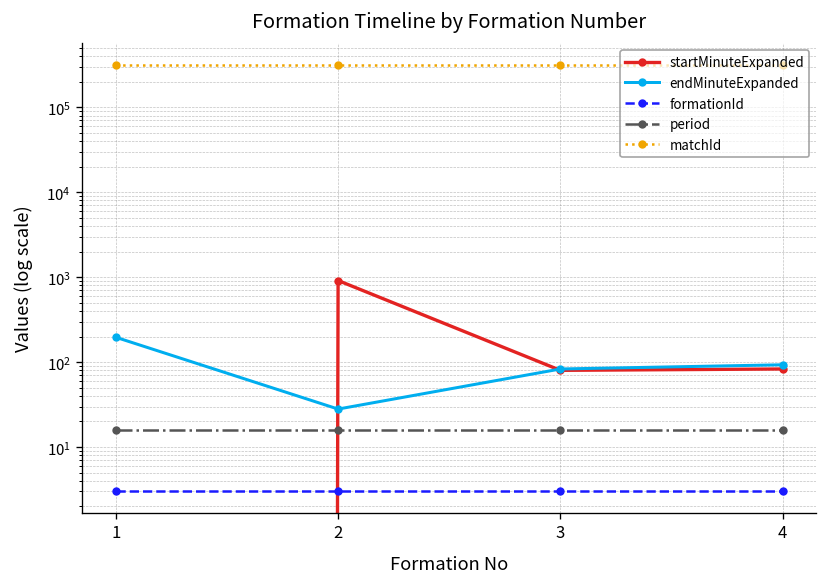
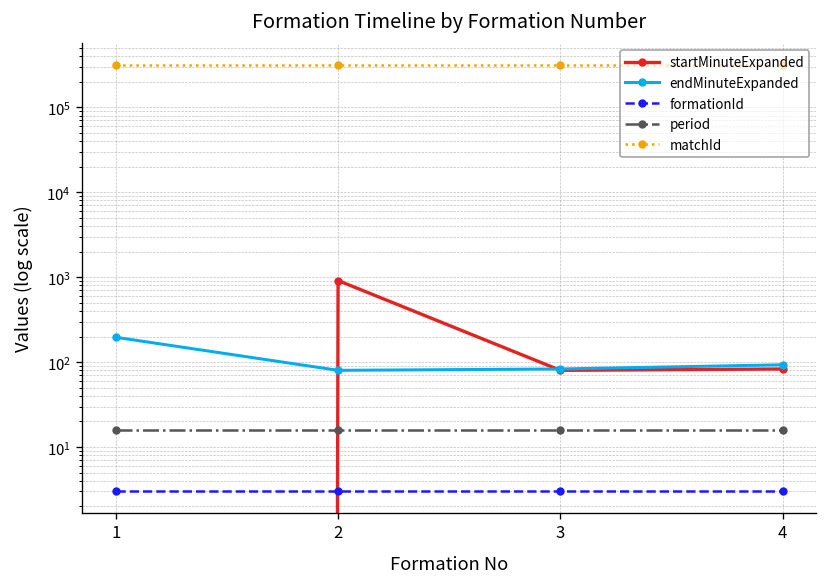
endMinuteExpanded, 2: 28 -> 80
